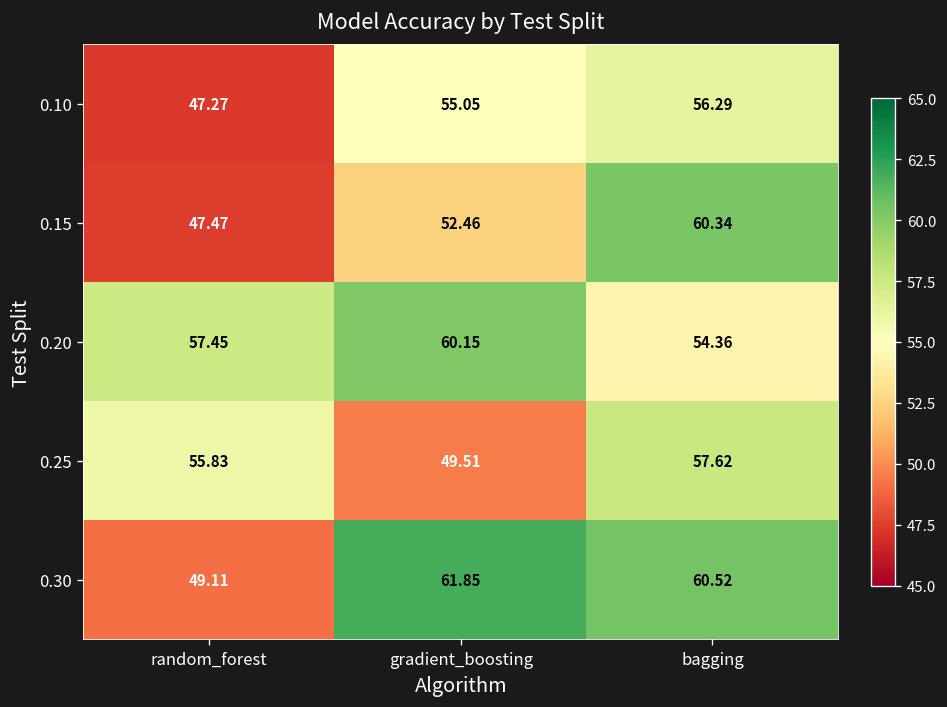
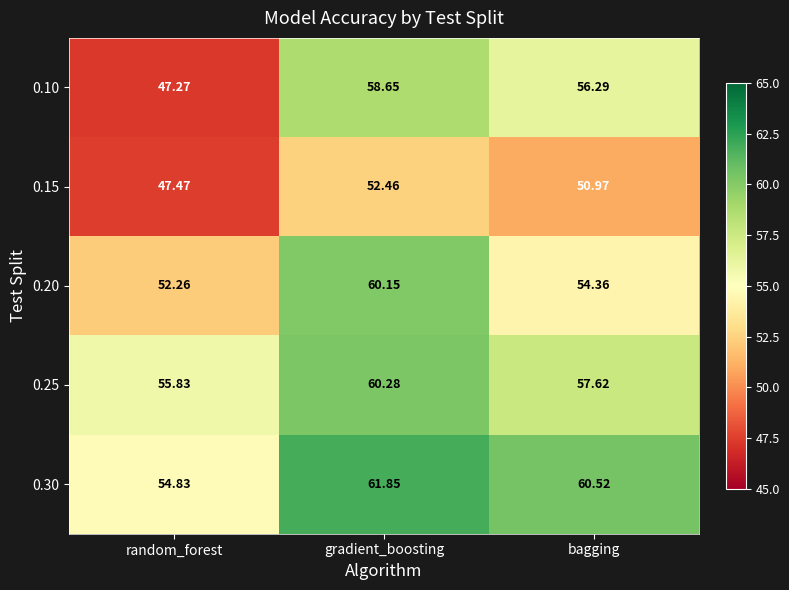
0.10, gradient_boosting: 55.05 -> 58.65
0.15, bagging: 60.34 -> 50.97
0.20, random_forest: 57.45 -> 52.26
0.25, gradient_boosting: 49.51 -> 60.28
0.30, random_forest: 49.11 -> 54.83
